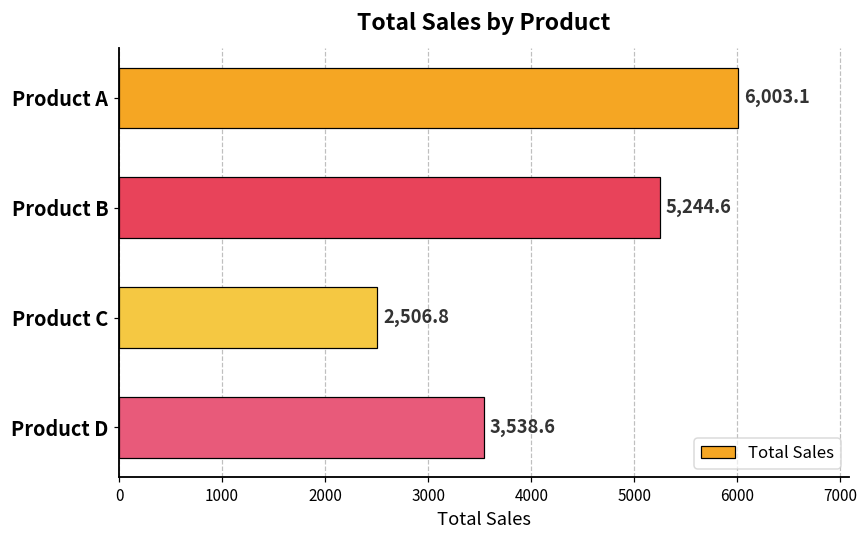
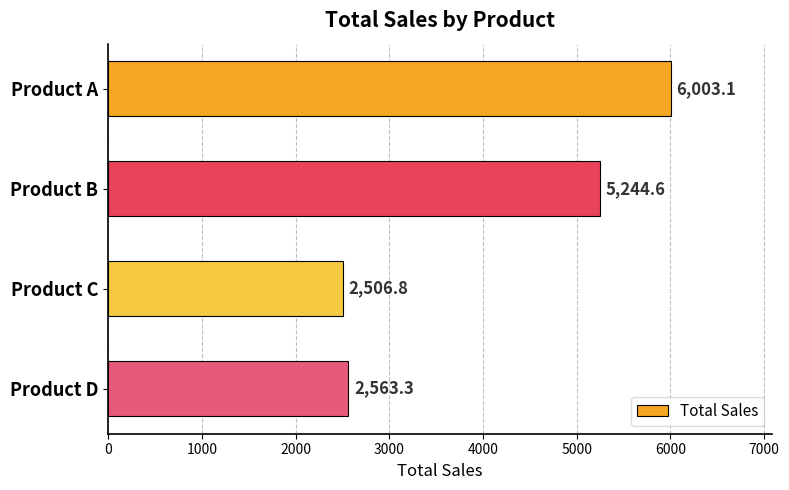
Product D: 3,538.6 -> 2,563.3
